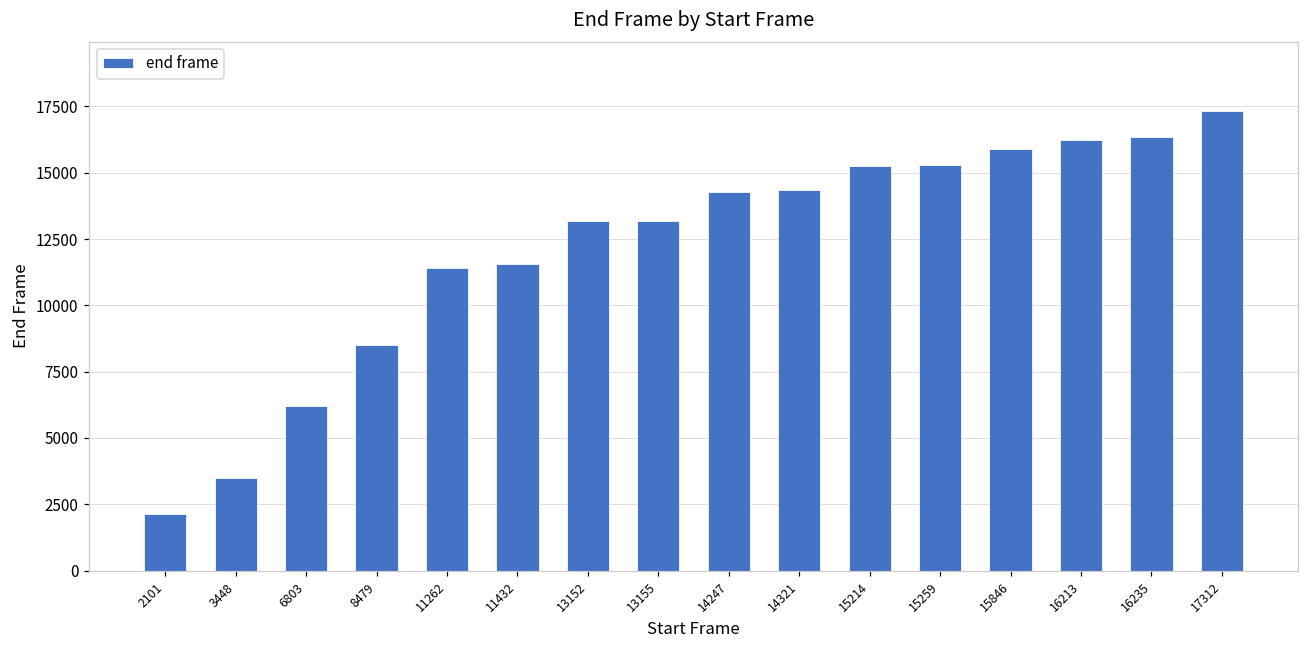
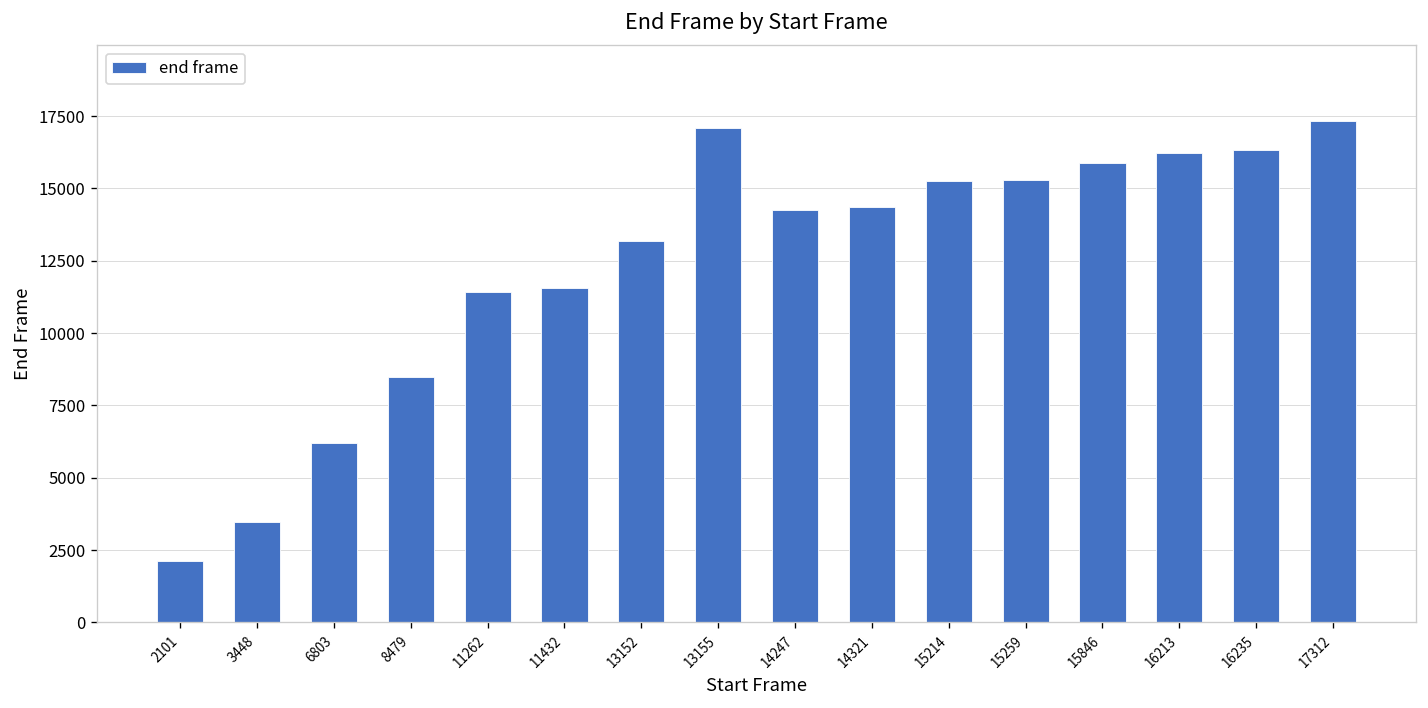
13155: 13200 -> 17100
